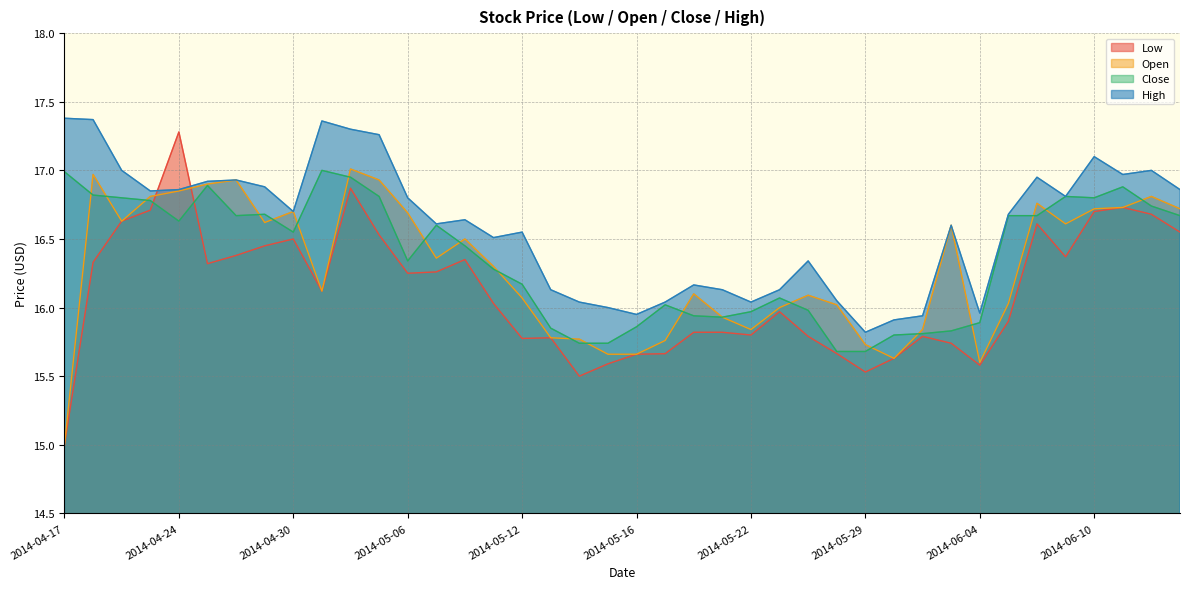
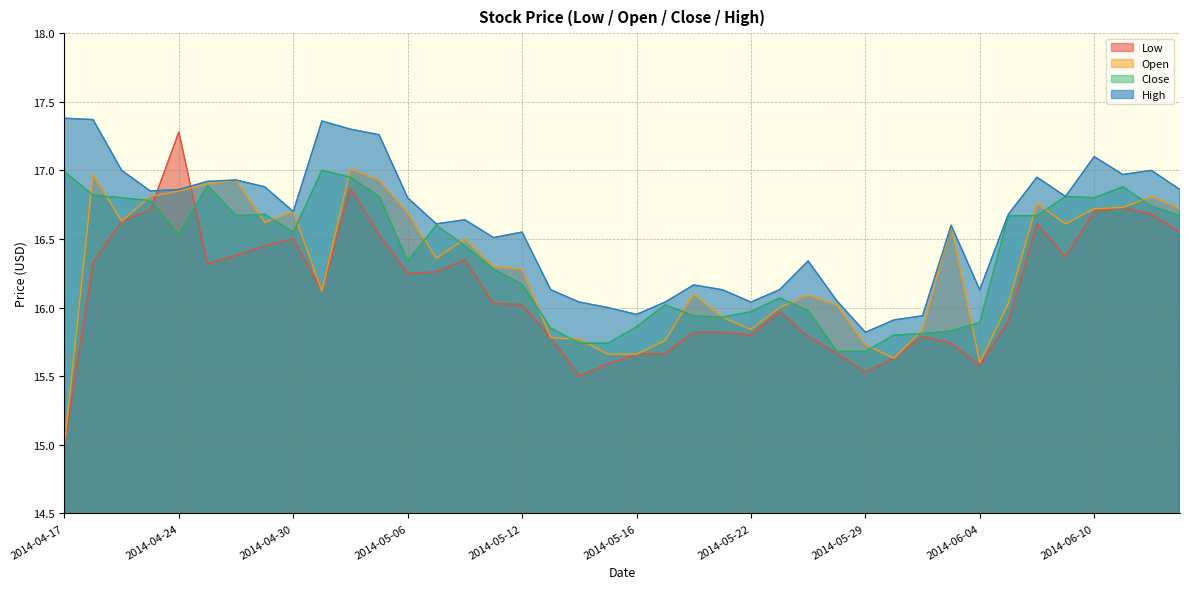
Close, 2014-04-24: 16.63 -> 16.53
Low, 2014-05-12: 15.78 -> 16.02
Open, 2014-05-12: 16.07 -> 16.28
High, 2014-06-04: 15.96 -> 16.13
